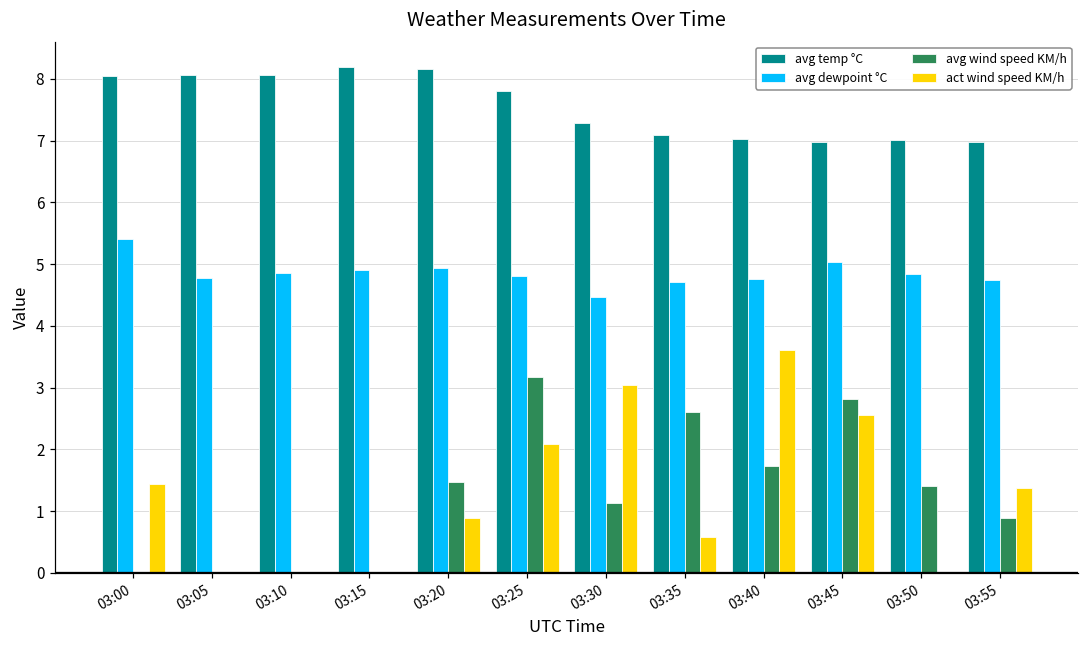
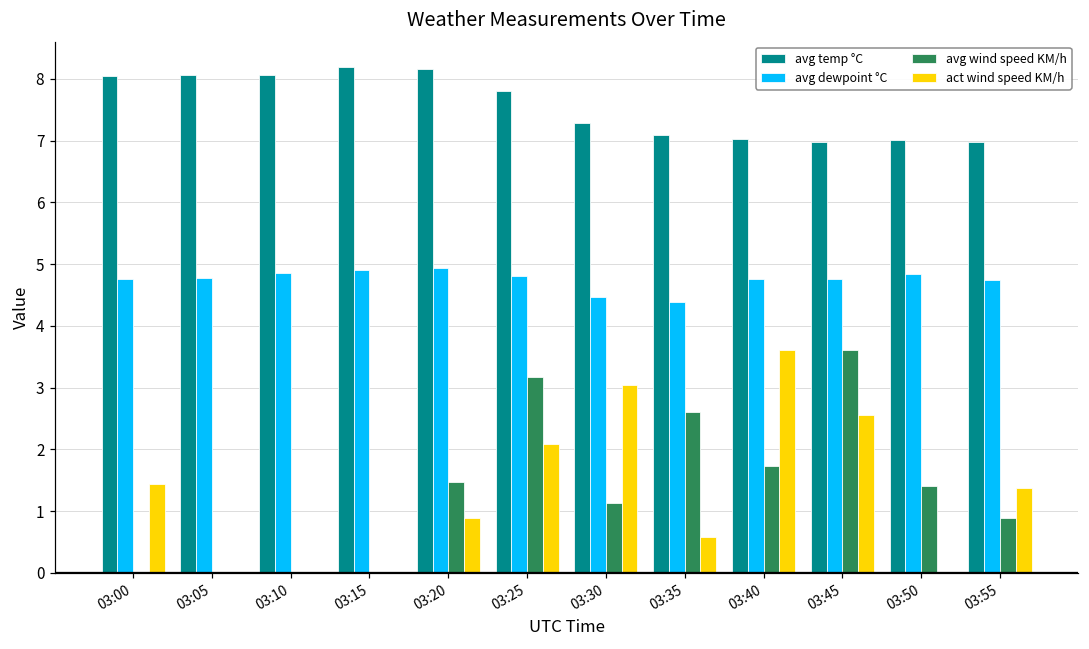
avg dewpoint °C, 03:00: 5.4 -> 4.8
avg dewpoint °C, 03:35: 4.7 -> 4.4
avg dewpoint °C, 03:45: 5.0 -> 4.8
avg wind speed KM/h, 03:45: 2.8 -> 3.6
